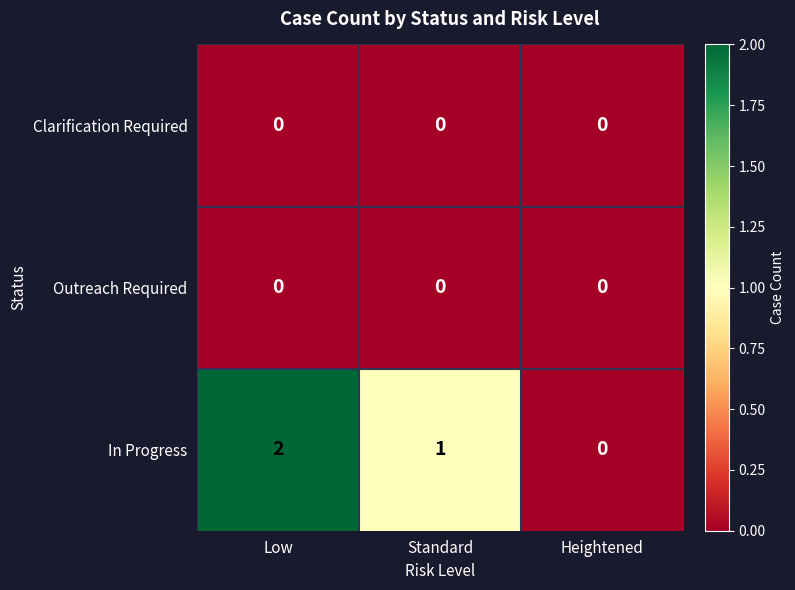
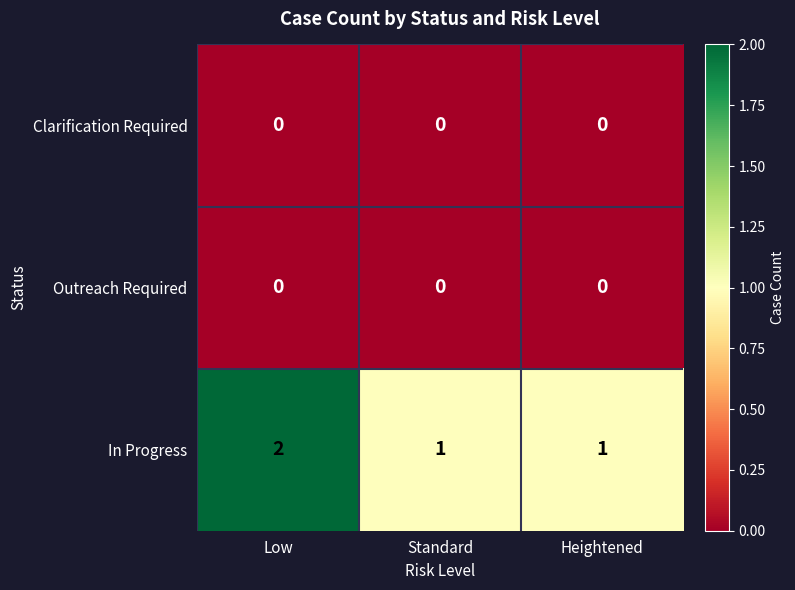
In Progress, Heightened: 0 -> 1
